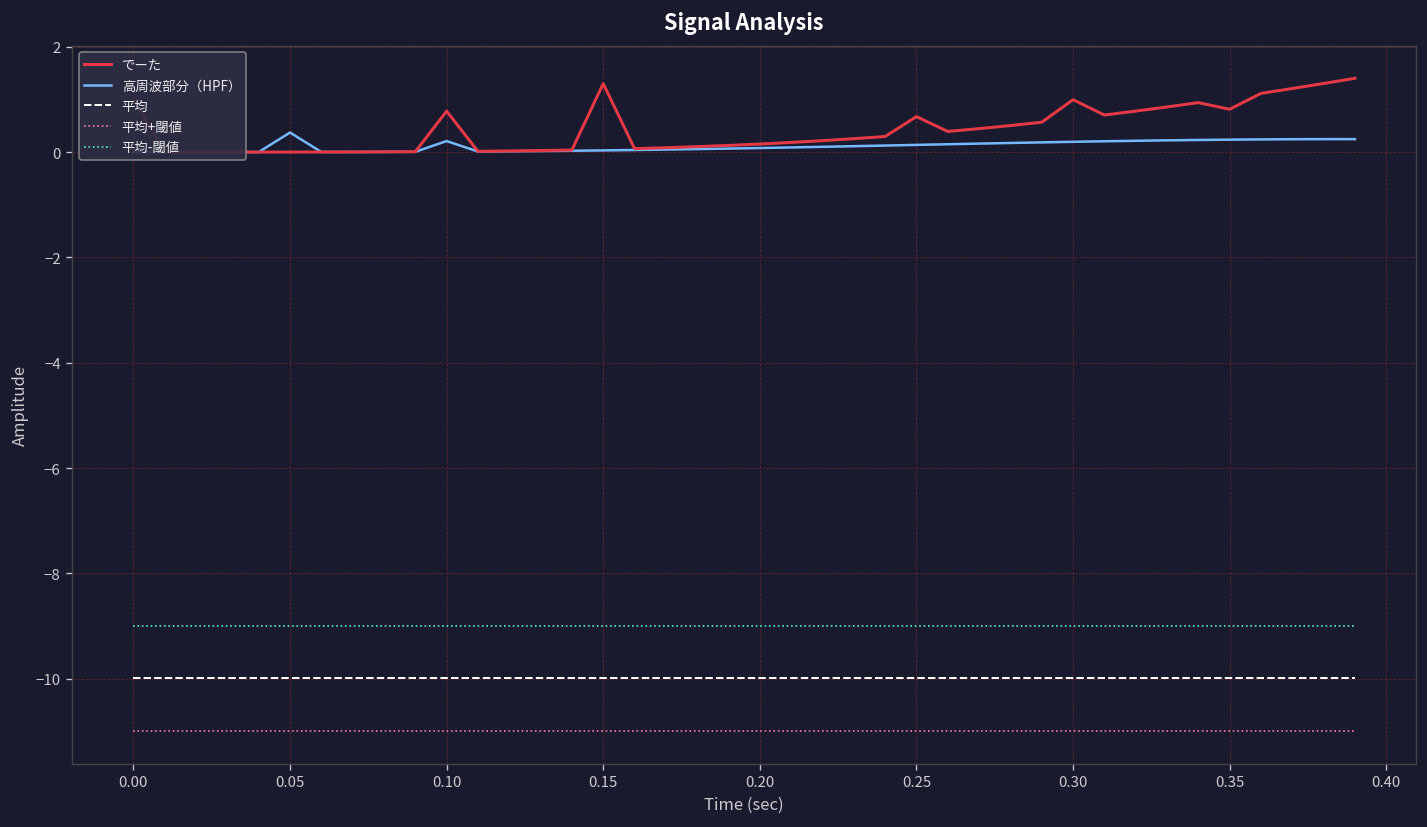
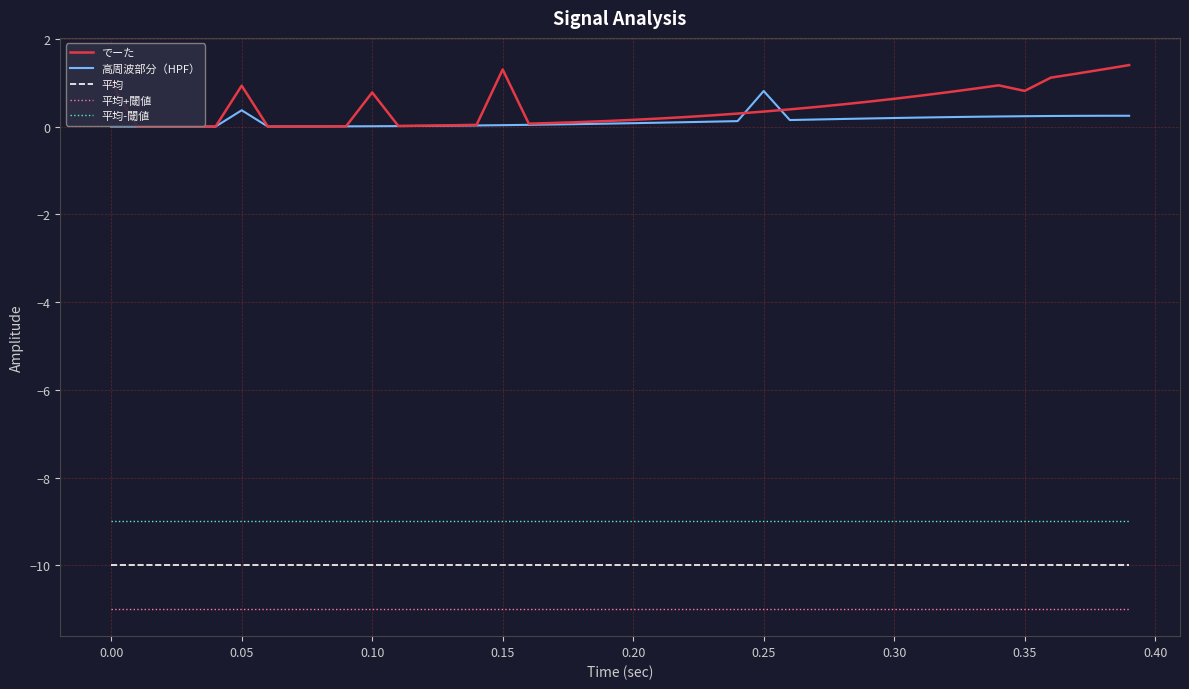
でーた, 0.05: 0.0 -> 0.9
高周波部分（HPF）, 0.10: 0.2 -> 0.0
でーた, 0.25: 0.7 -> 0.3
高周波部分（HPF）, 0.25: 0.1 -> 0.8
でーた, 0.30: 1.0 -> 0.6
